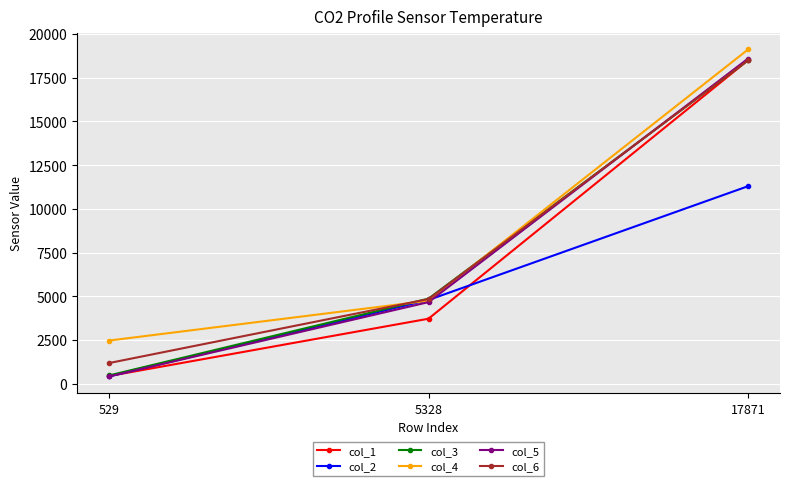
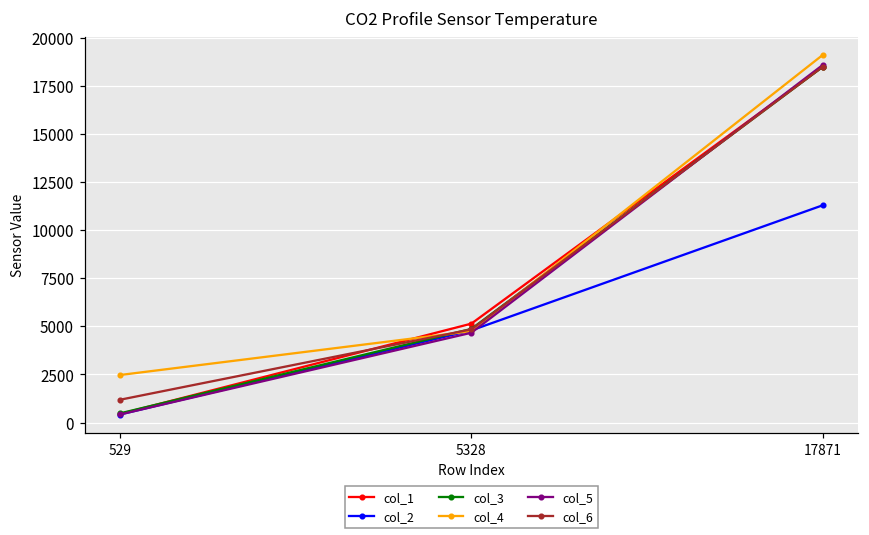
col_1, 5328: 3700 -> 5100
